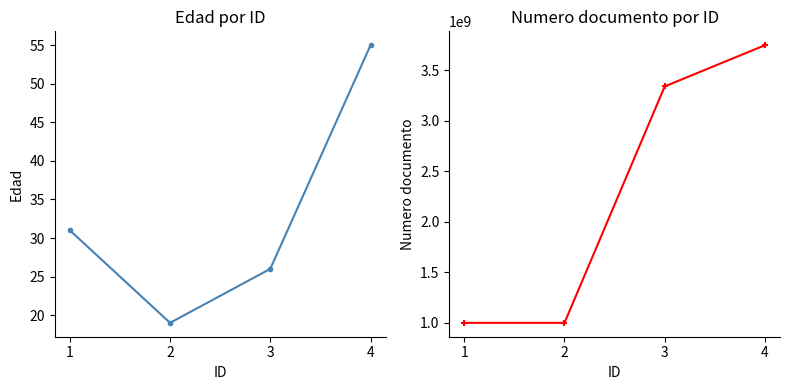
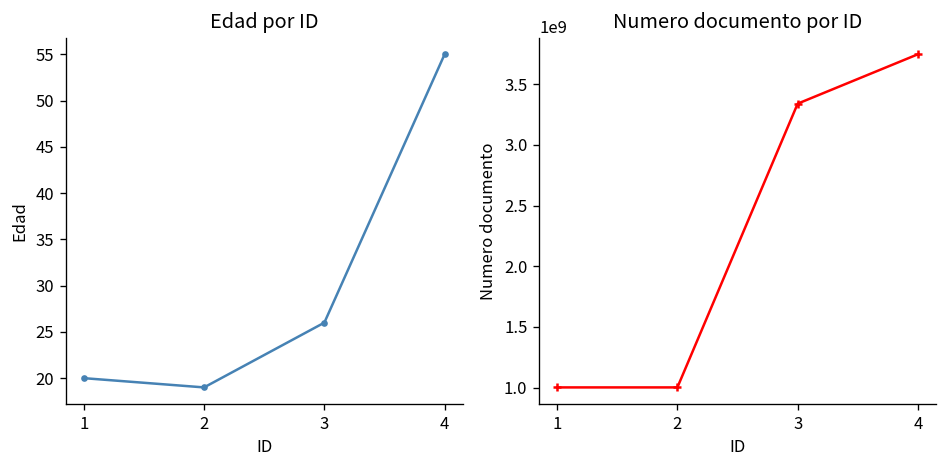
Edad por ID, 1: 31 -> 20
